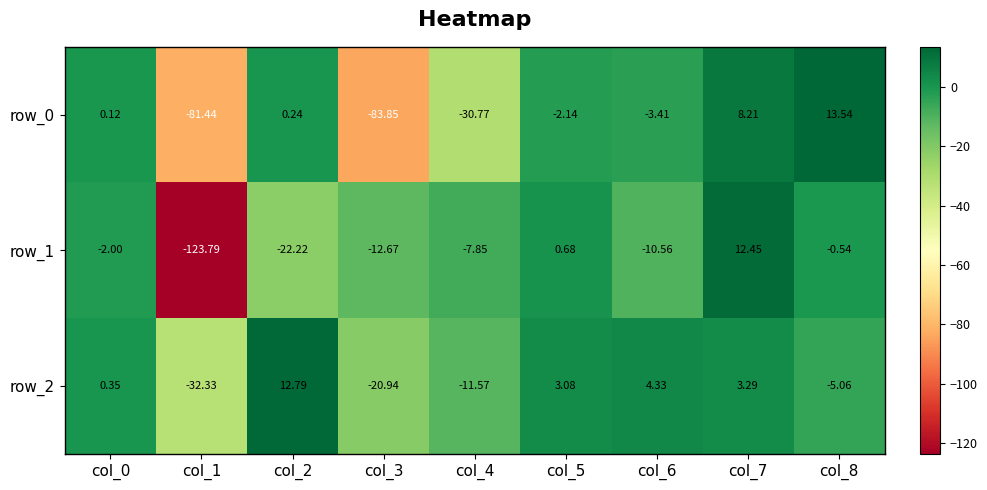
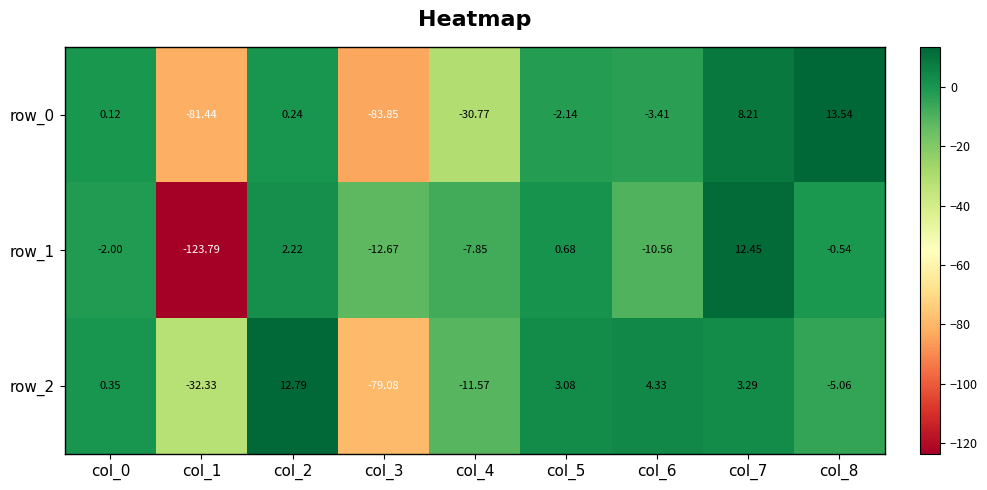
row_1, col_2: -22.22 -> 2.22
row_2, col_3: -20.94 -> -79.08
